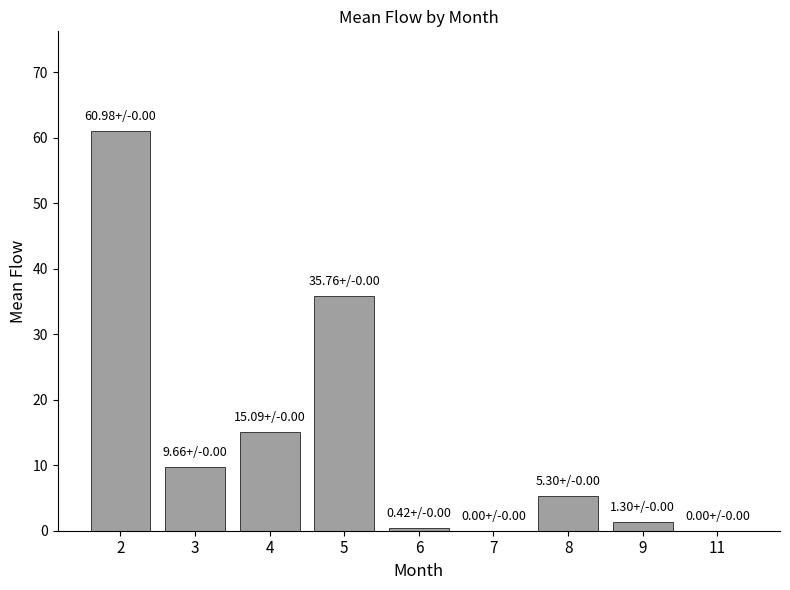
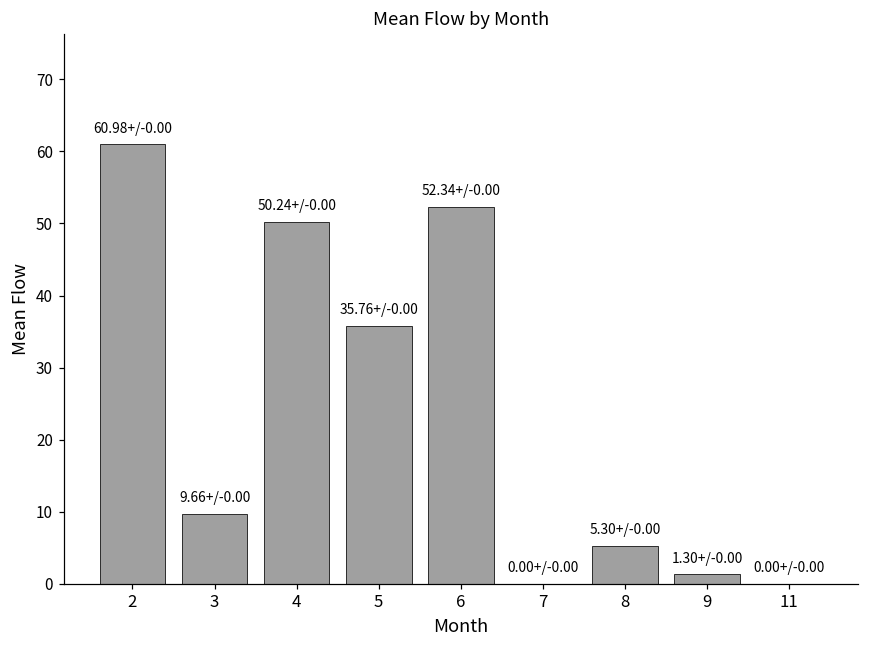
4: 15.09+/ -> 50.24+/
6: 0.42+/ -> 52.34+/
